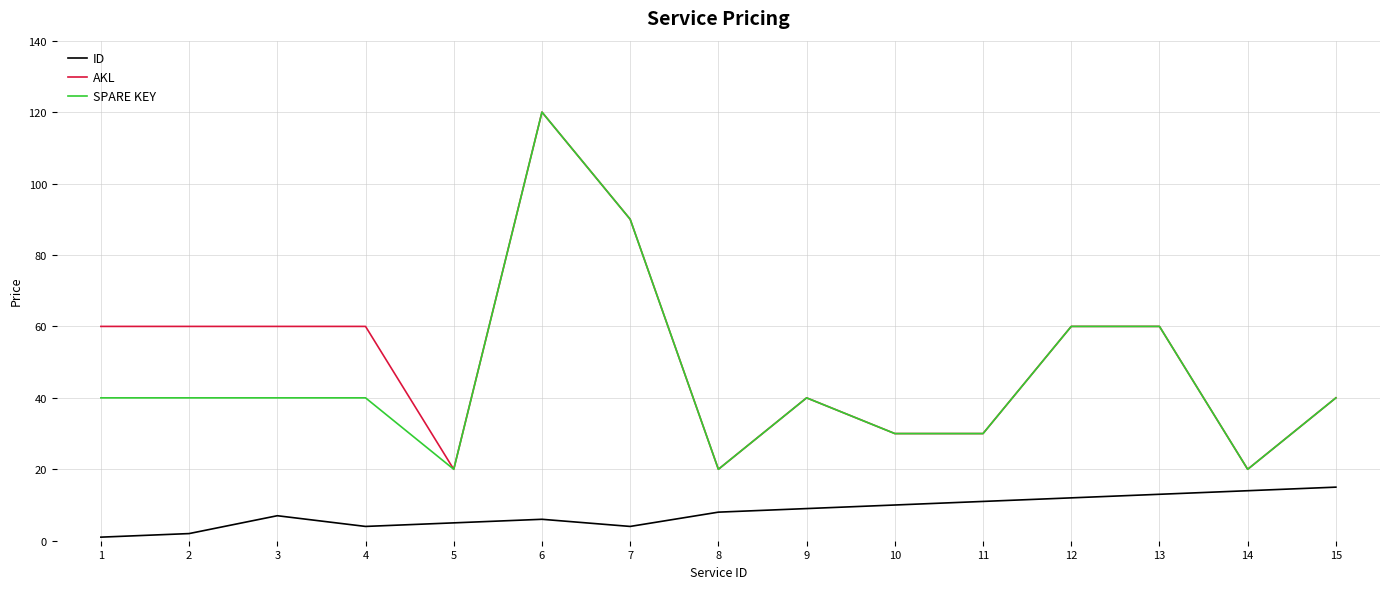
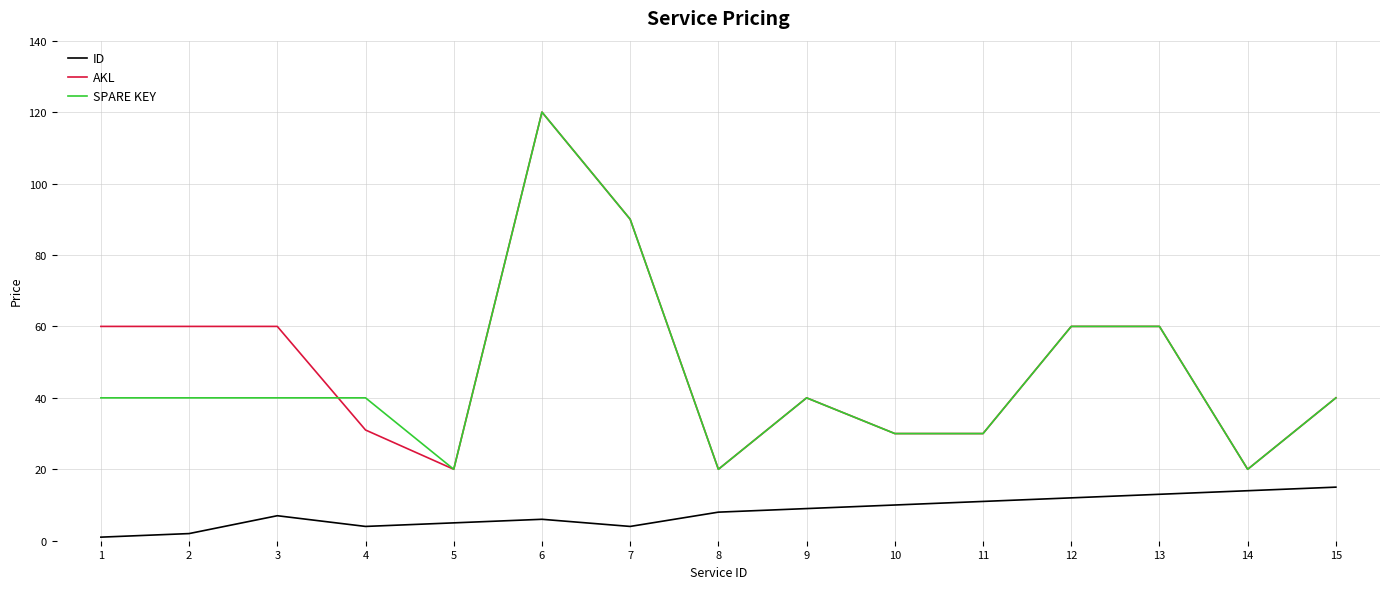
AKL, 4: 60 -> 31
